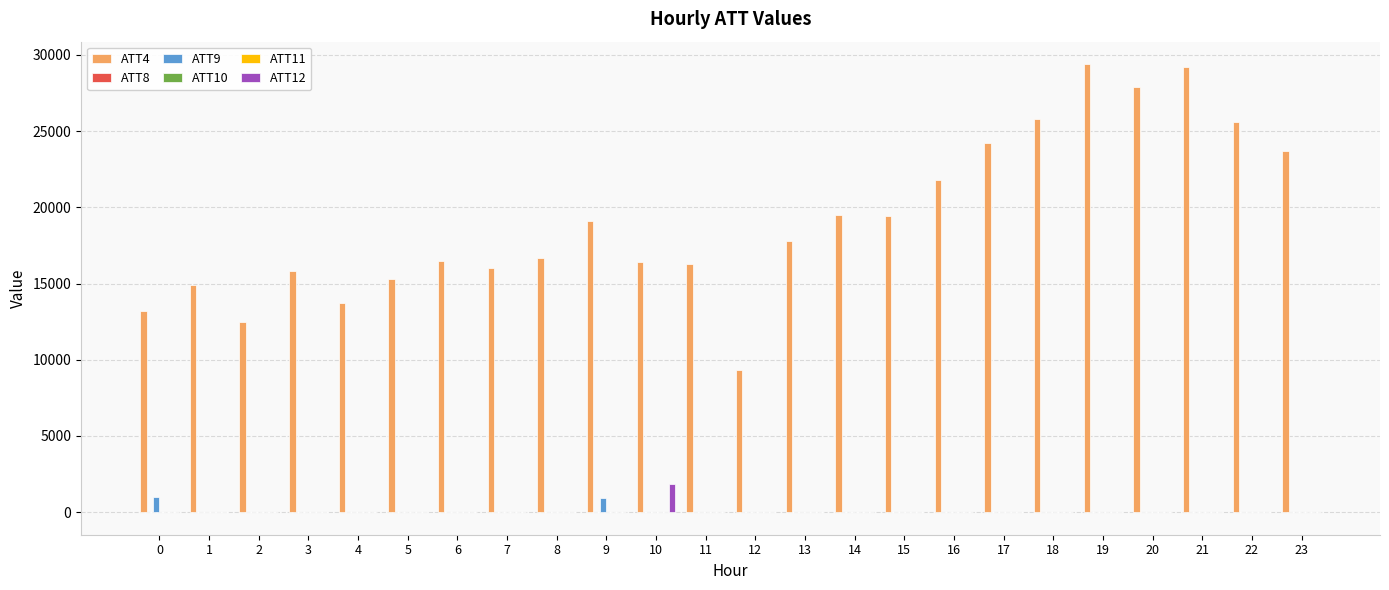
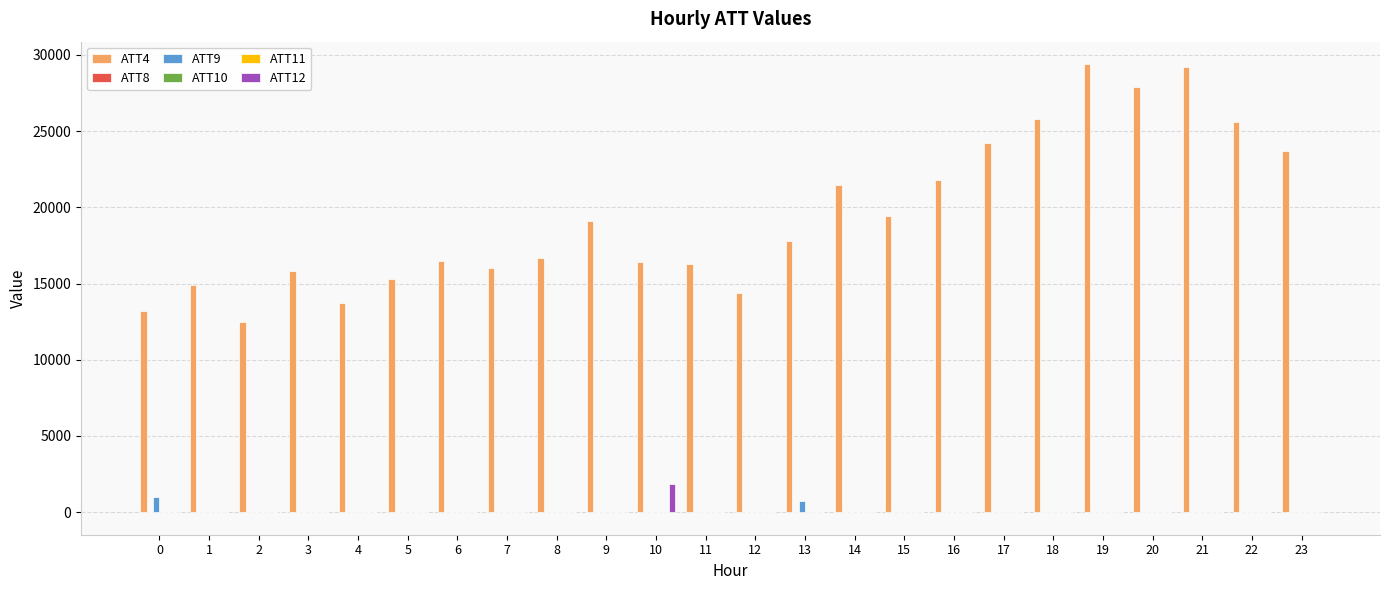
ATT9, 9: 900 -> 0
ATT4, 12: 9300 -> 14400
ATT9, 13: 0 -> 700
ATT4, 14: 19500 -> 21500
